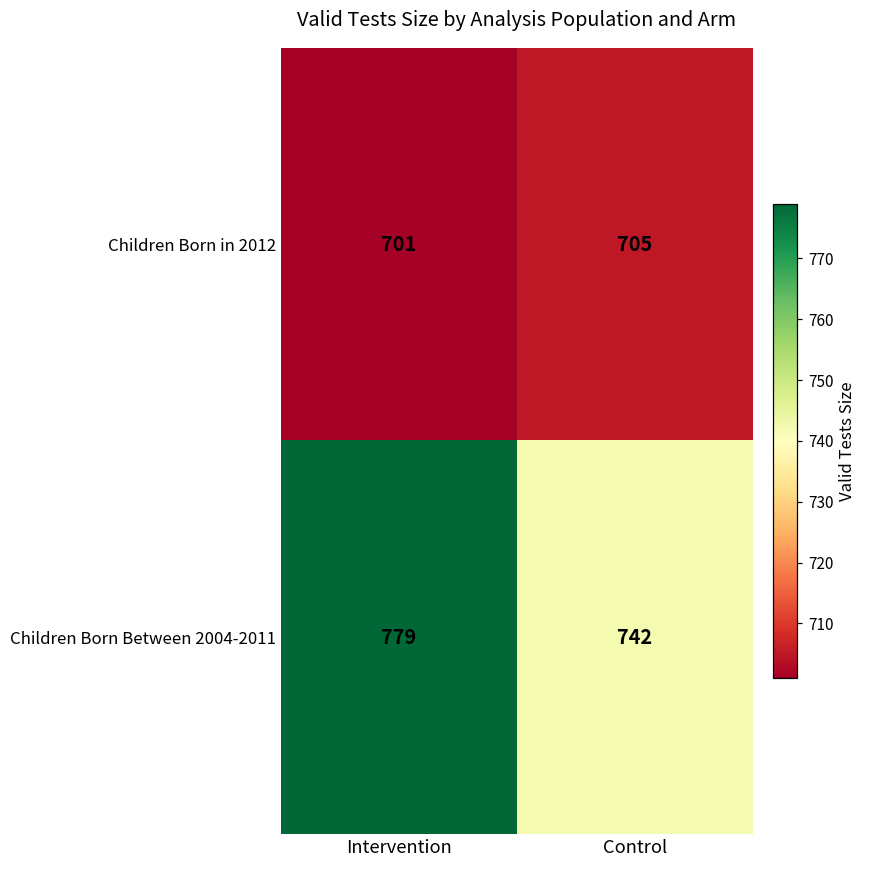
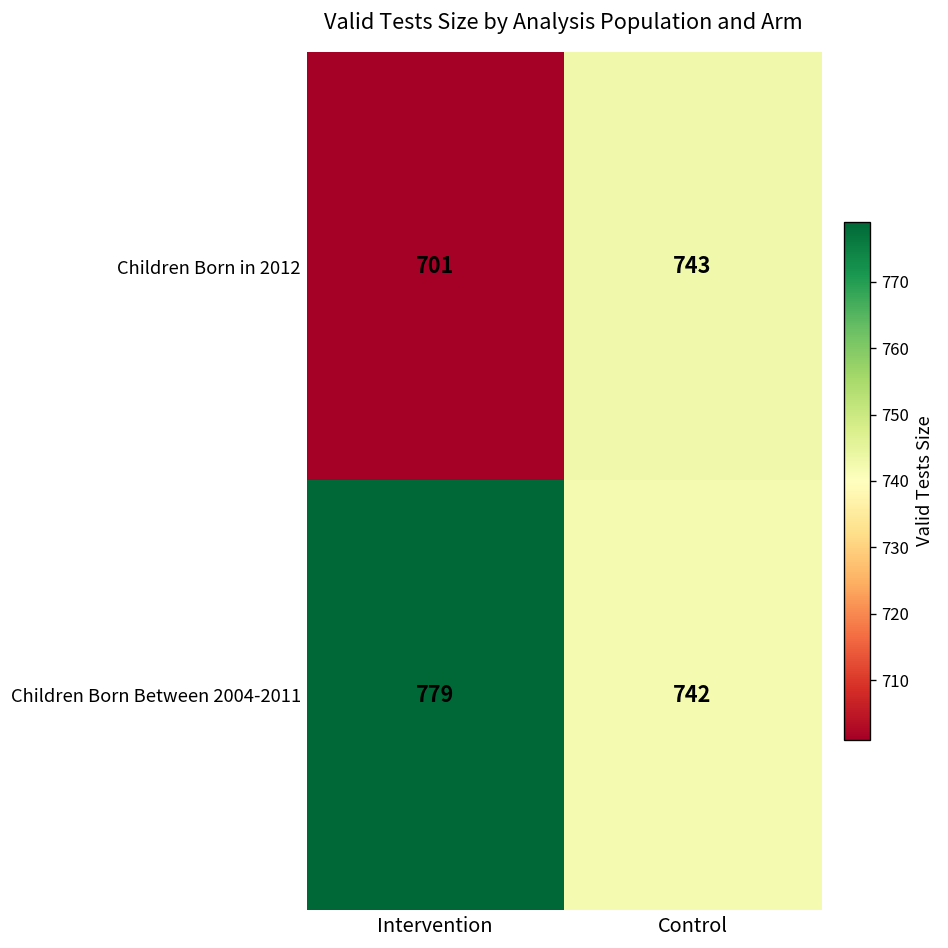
Children Born in 2012, Control: 705 -> 743
